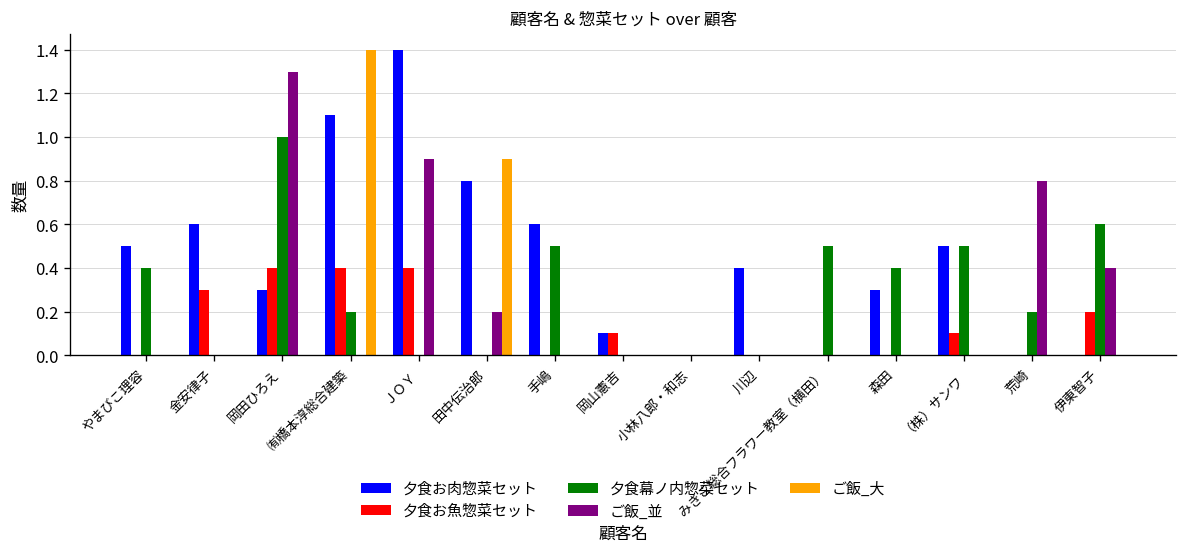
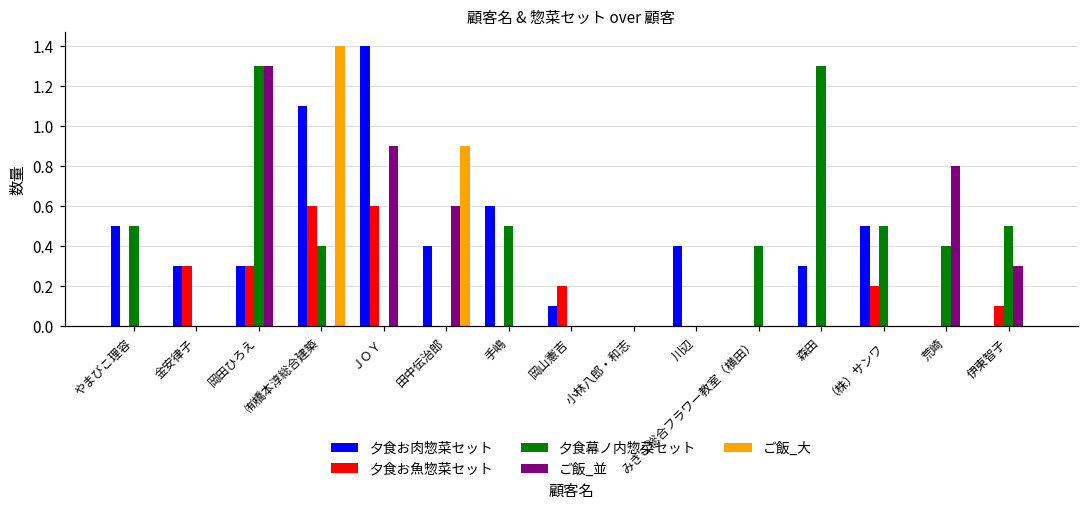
夕食幕ノ内惣菜セット, やまびこ理容: 0.4 -> 0.5
夕食お肉惣菜セット, 金安律子: 0.6 -> 0.3
夕食お魚惣菜セット, 岡田ひろえ: 0.4 -> 0.3
夕食幕ノ内惣菜セット, 岡田ひろえ: 1.0 -> 1.3
夕食お魚惣菜セット, ㈲橋本淳総合建築: 0.4 -> 0.6
夕食幕ノ内惣菜セット, ㈲橋本淳総合建築: 0.2 -> 0.4
夕食お魚惣菜セット, ＪＯＹ: 0.4 -> 0.6
夕食お肉惣菜セット, 田中伝治郎: 0.8 -> 0.4
ご飯_並, 田中伝治郎: 0.2 -> 0.6
夕食お魚惣菜セット, 岡山憲吉: 0.1 -> 0.2
夕食幕ノ内惣菜セット, みきこ総合フラワー教室（横田）: 0.5 -> 0.4
夕食幕ノ内惣菜セット, 森田: 0.4 -> 1.3
夕食お魚惣菜セット, （株）サンワ: 0.1 -> 0.2
夕食幕ノ内惣菜セット, 荒崎: 0.2 -> 0.4
夕食お魚惣菜セット, 伊東智子: 0.2 -> 0.1
夕食幕ノ内惣菜セット, 伊東智子: 0.6 -> 0.5
ご飯_並, 伊東智子: 0.4 -> 0.3
